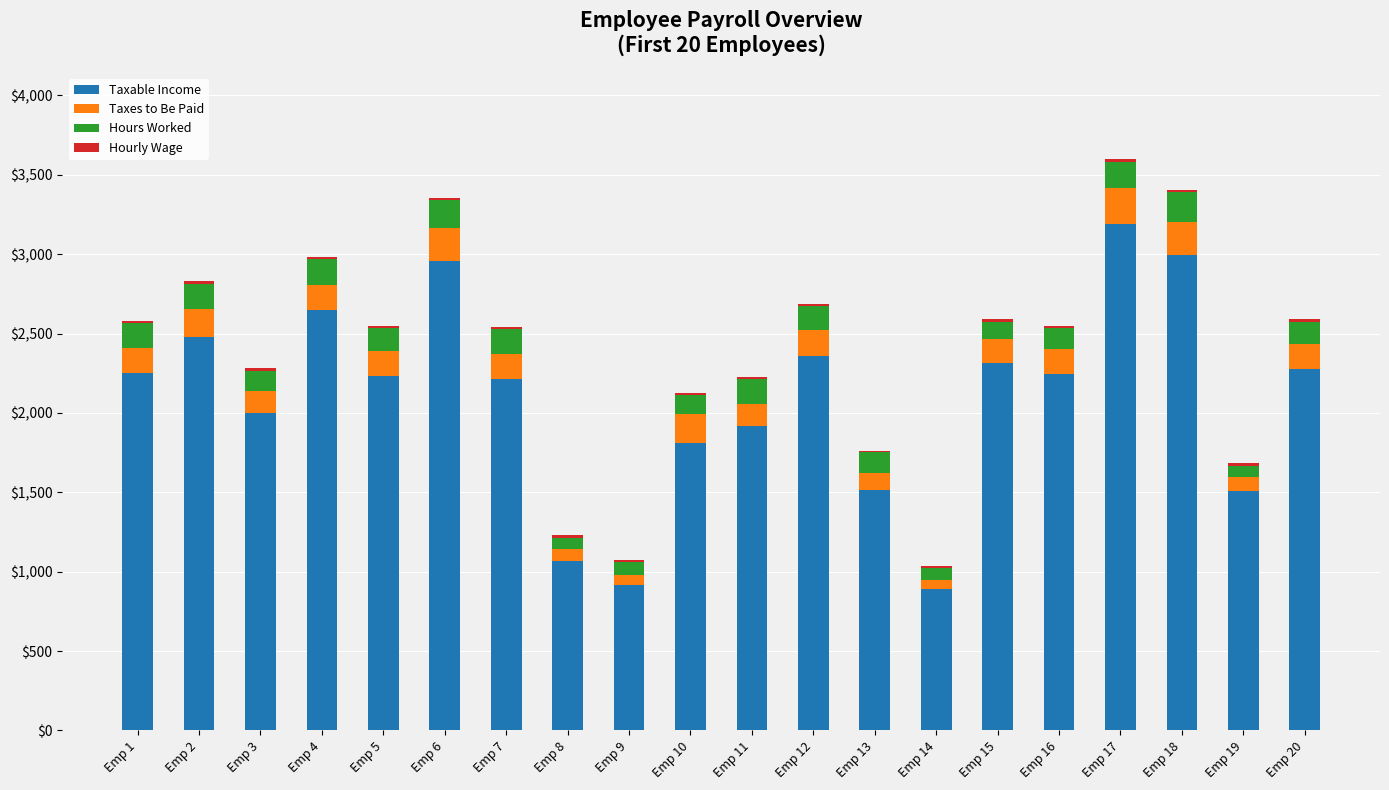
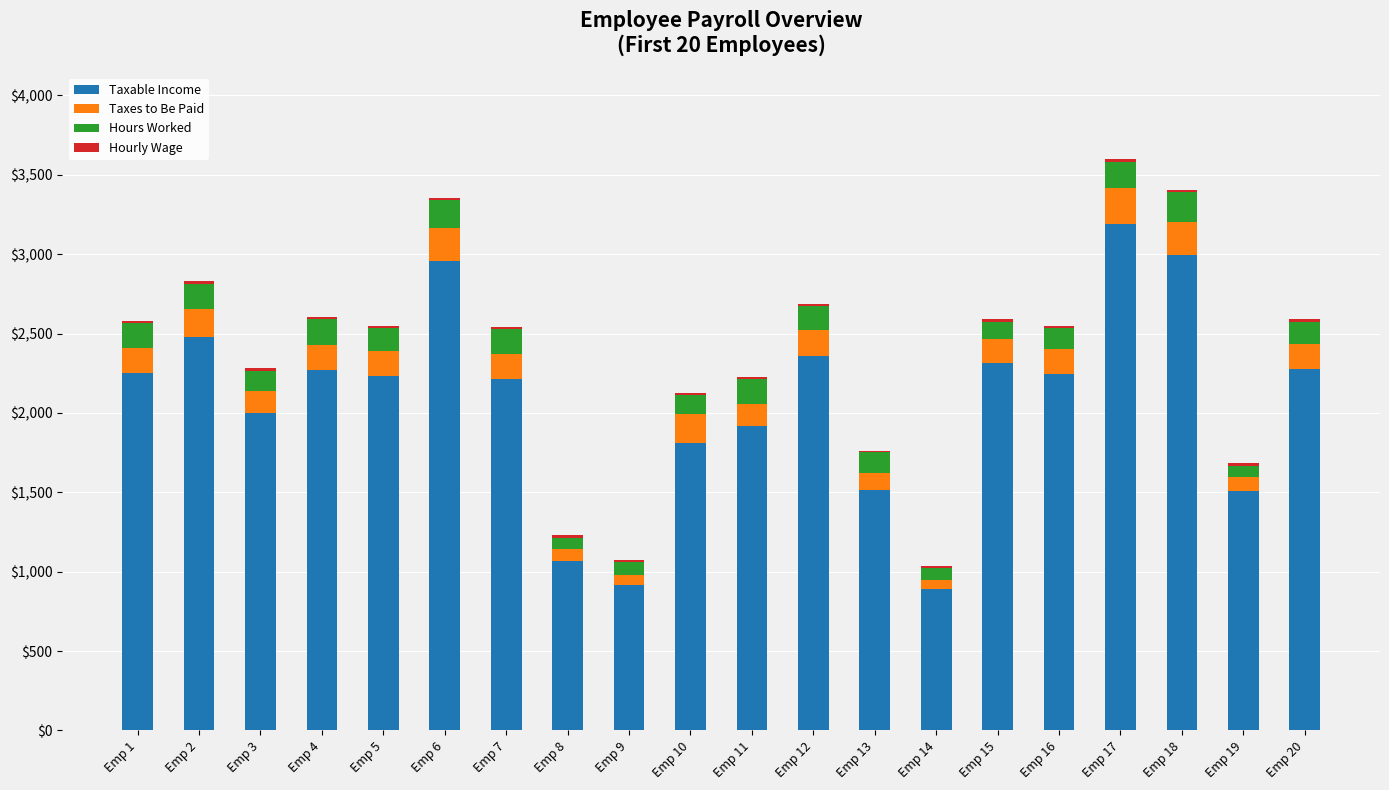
Taxable Income, Emp 4: $2,650 -> $2,270
